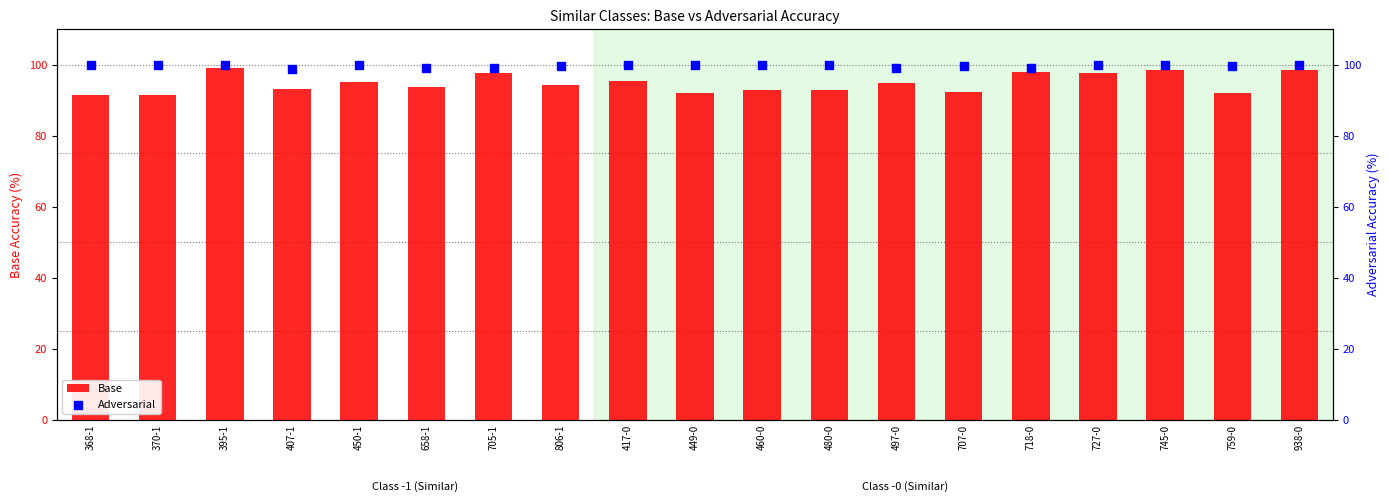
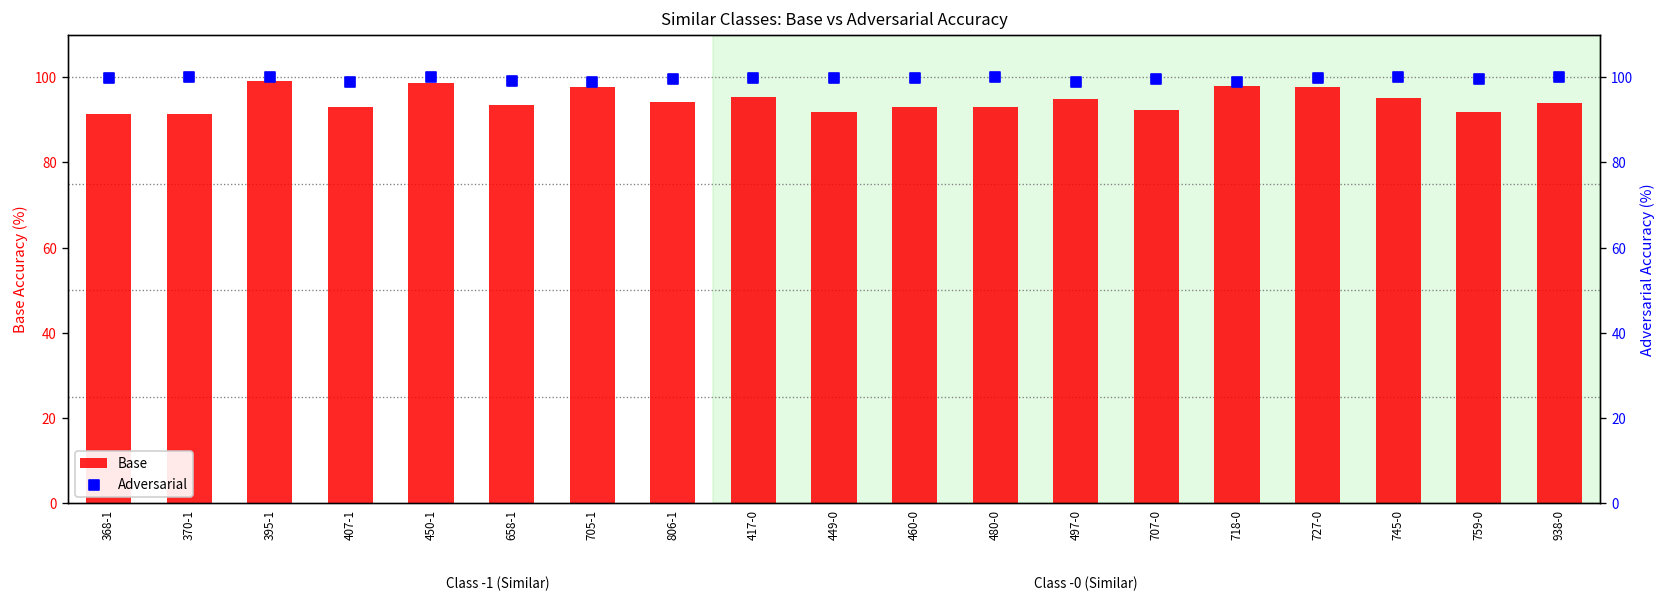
Base, 450-1: 95 -> 99
Base, 745-0: 98 -> 95
Base, 938-0: 99 -> 94
